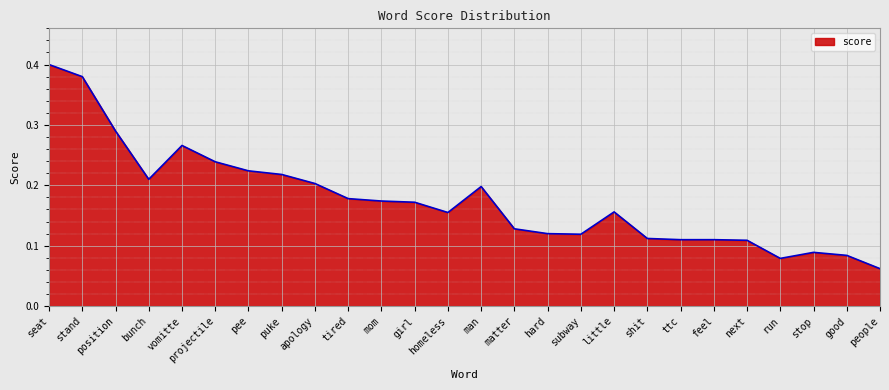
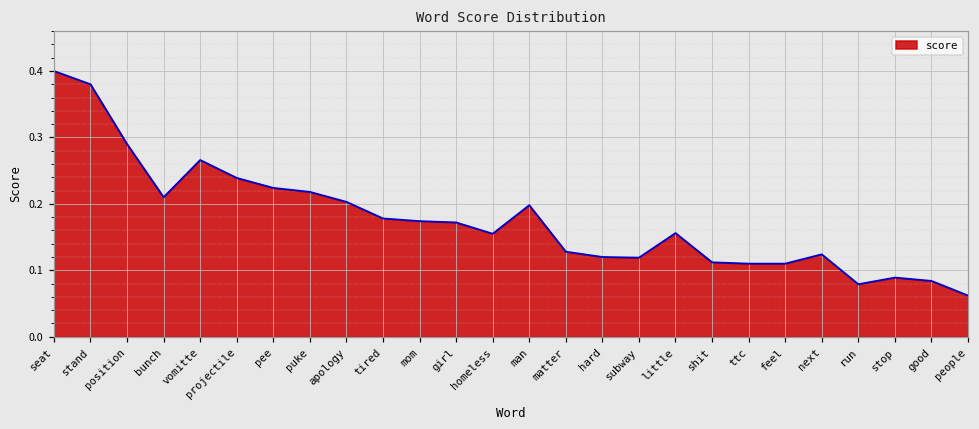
next: 0.11 -> 0.12
